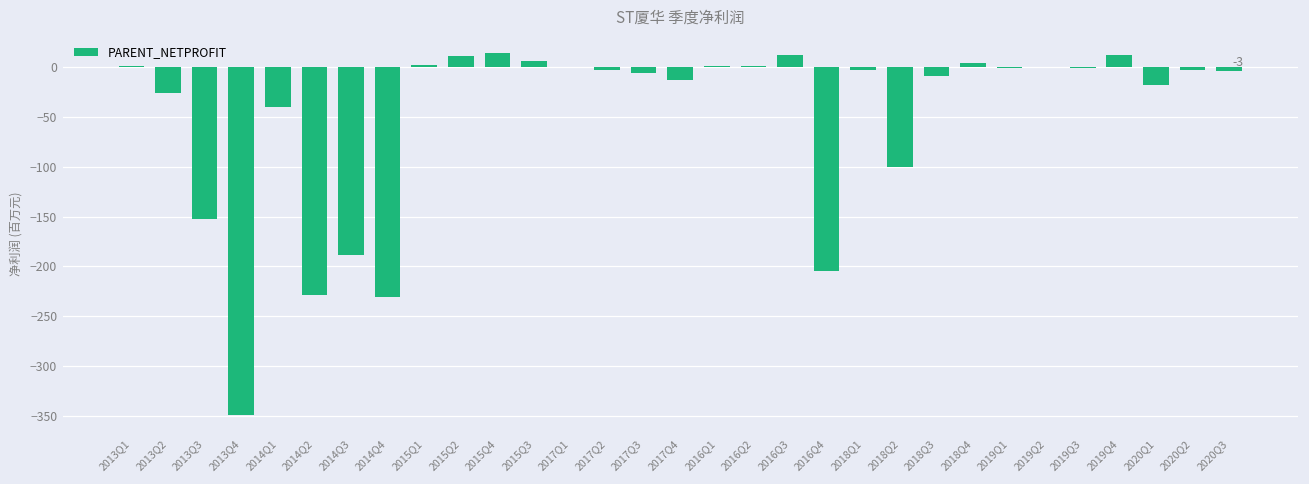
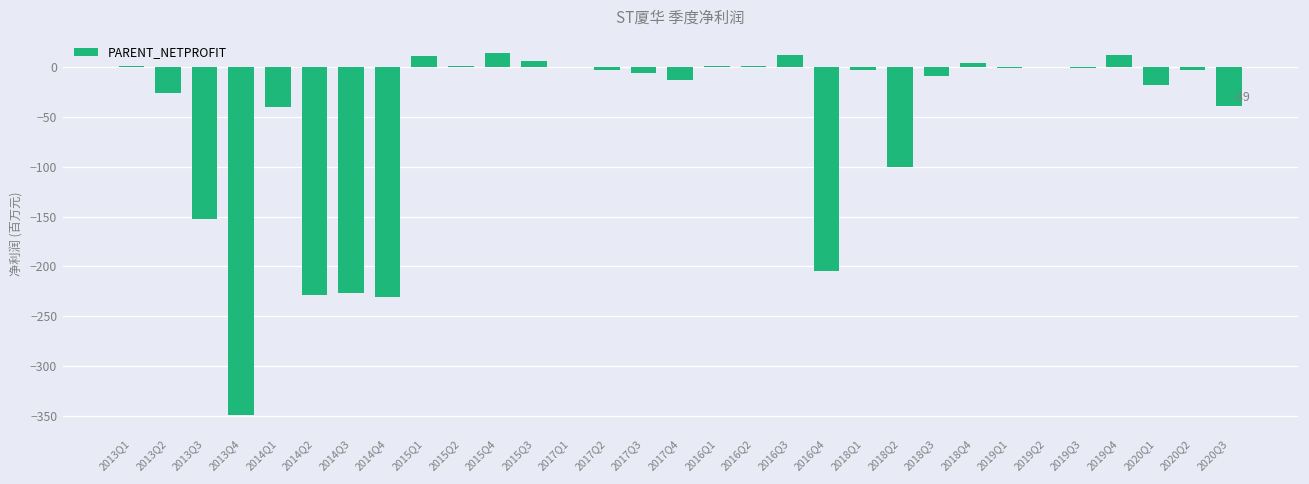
2014Q3: -190 -> -230
2015Q1: 0 -> 10
2015Q2: 10 -> 0
2020Q3: -3 -> -39
